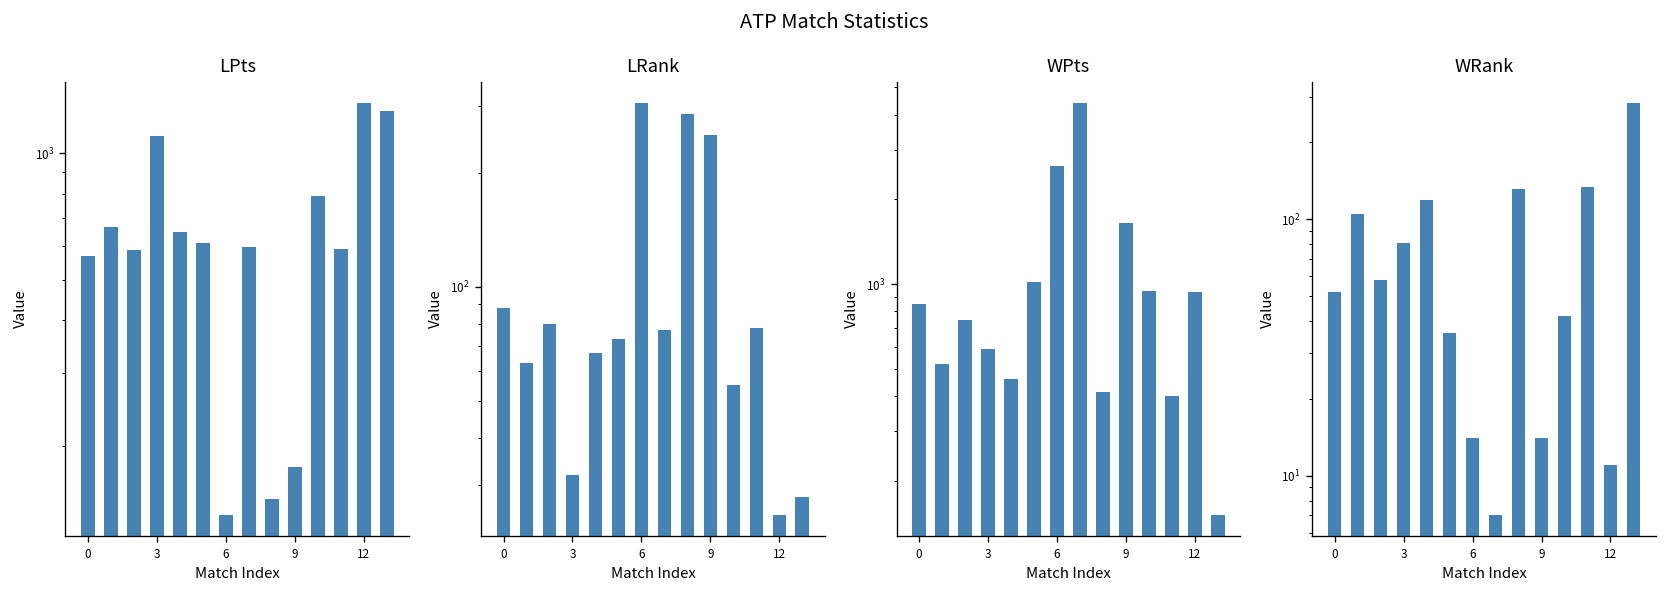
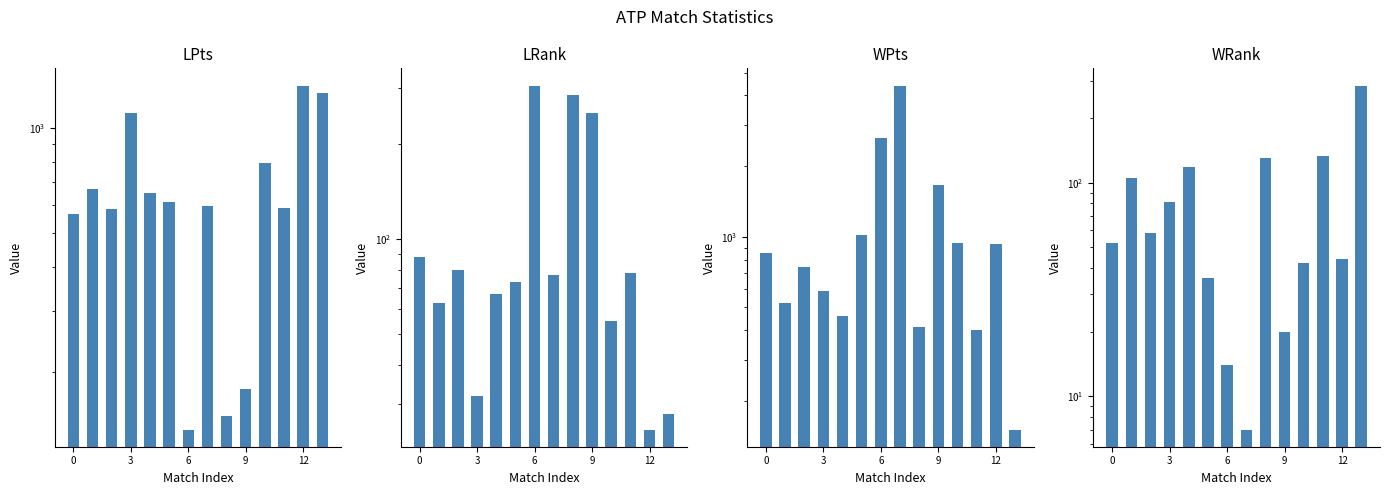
WRank, 9: 14 -> 20
WRank, 12: 11 -> 44
